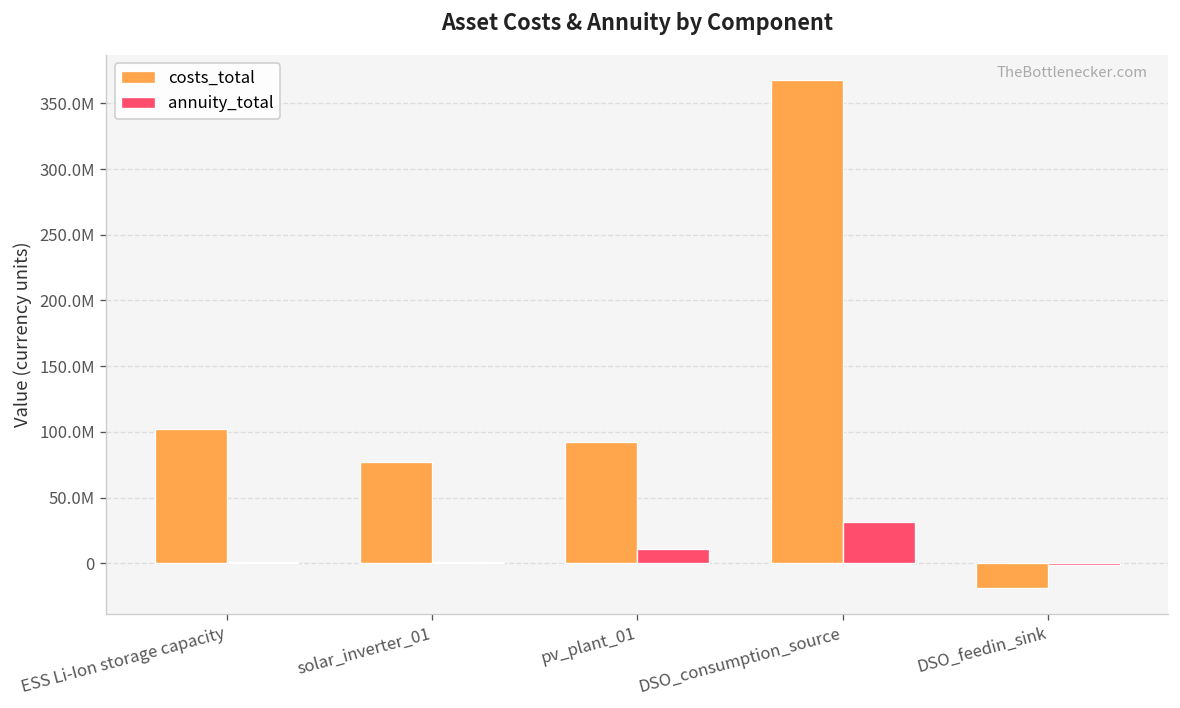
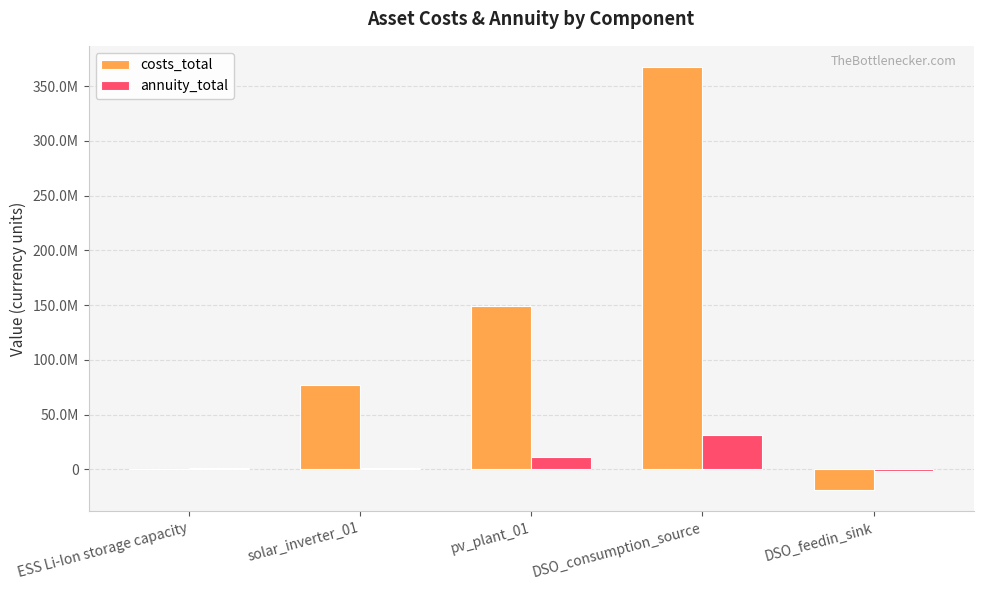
costs_total, ESS Li-Ion storage capacity: 102000000 -> 0
costs_total, pv_plant_01: 92000000 -> 149000000
